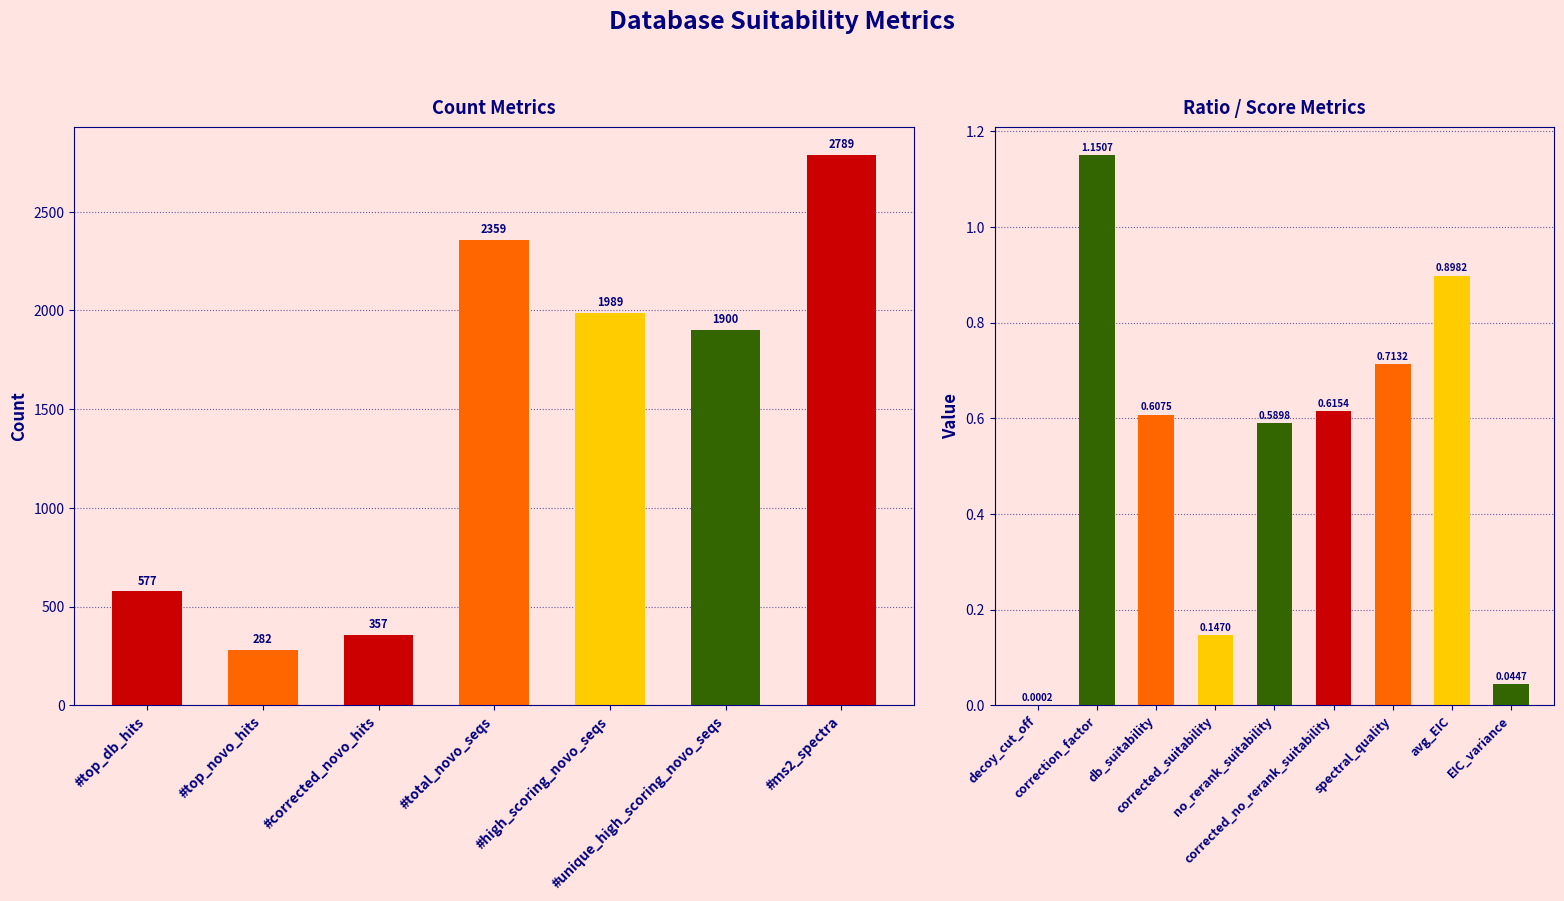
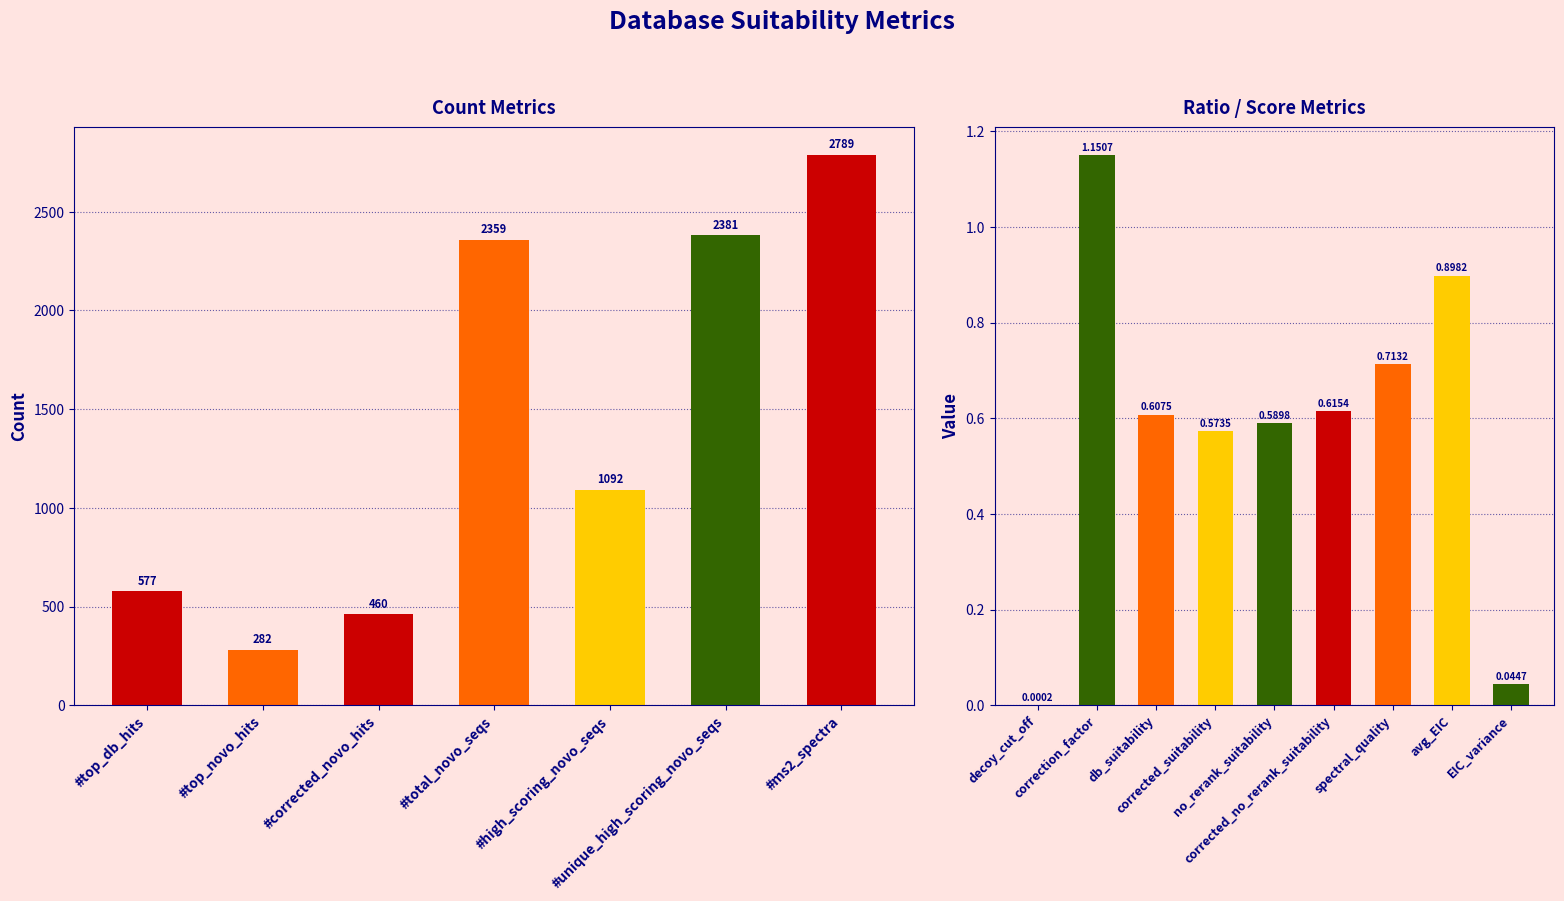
Count Metrics, #corrected_novo_hits: 357 -> 460
Count Metrics, #high_scoring_novo_seqs: 1989 -> 1092
Count Metrics, #unique_high_scoring_novo_seqs: 1900 -> 2381
Ratio / Score Metrics, corrected_suitability: 0.1470 -> 0.5735
